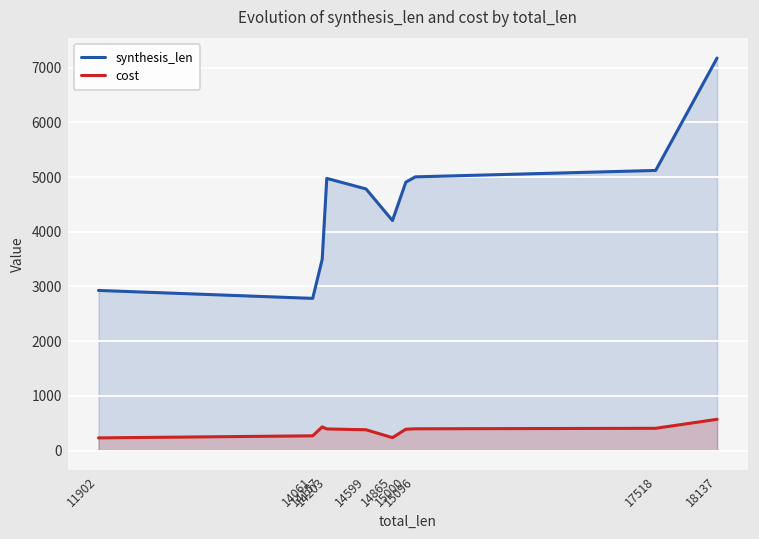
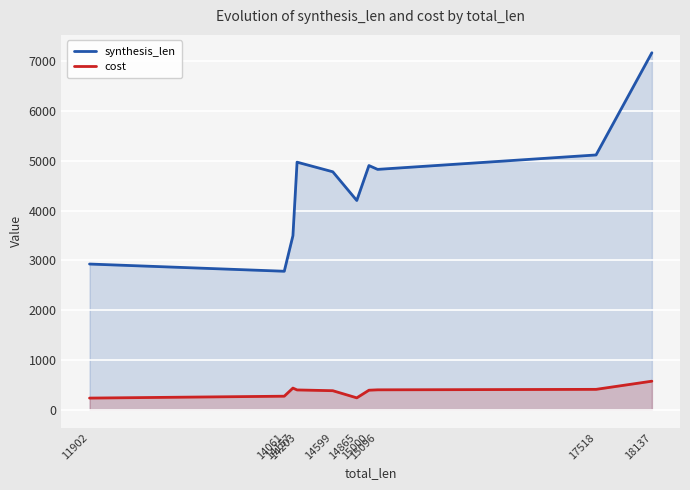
synthesis_len, 15096: 5000 -> 4800
